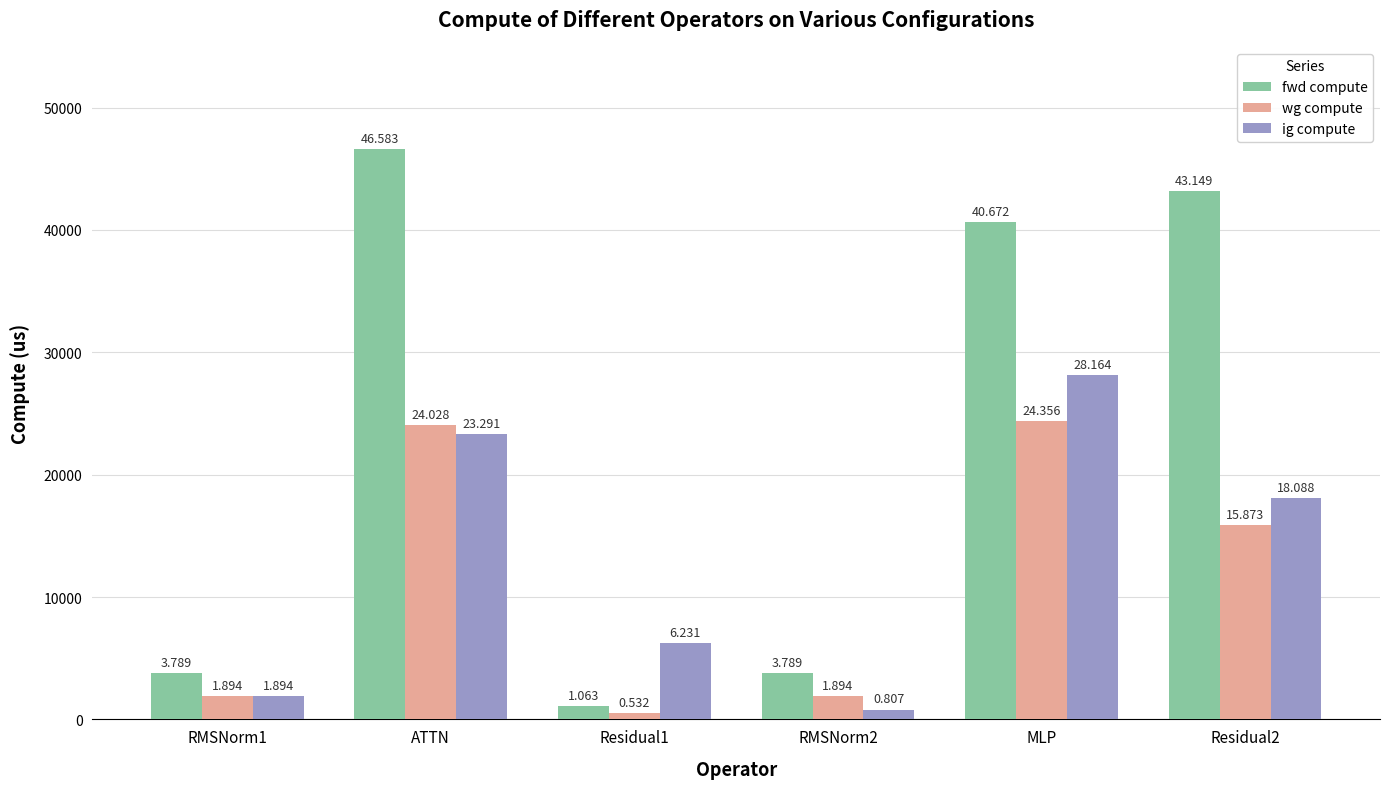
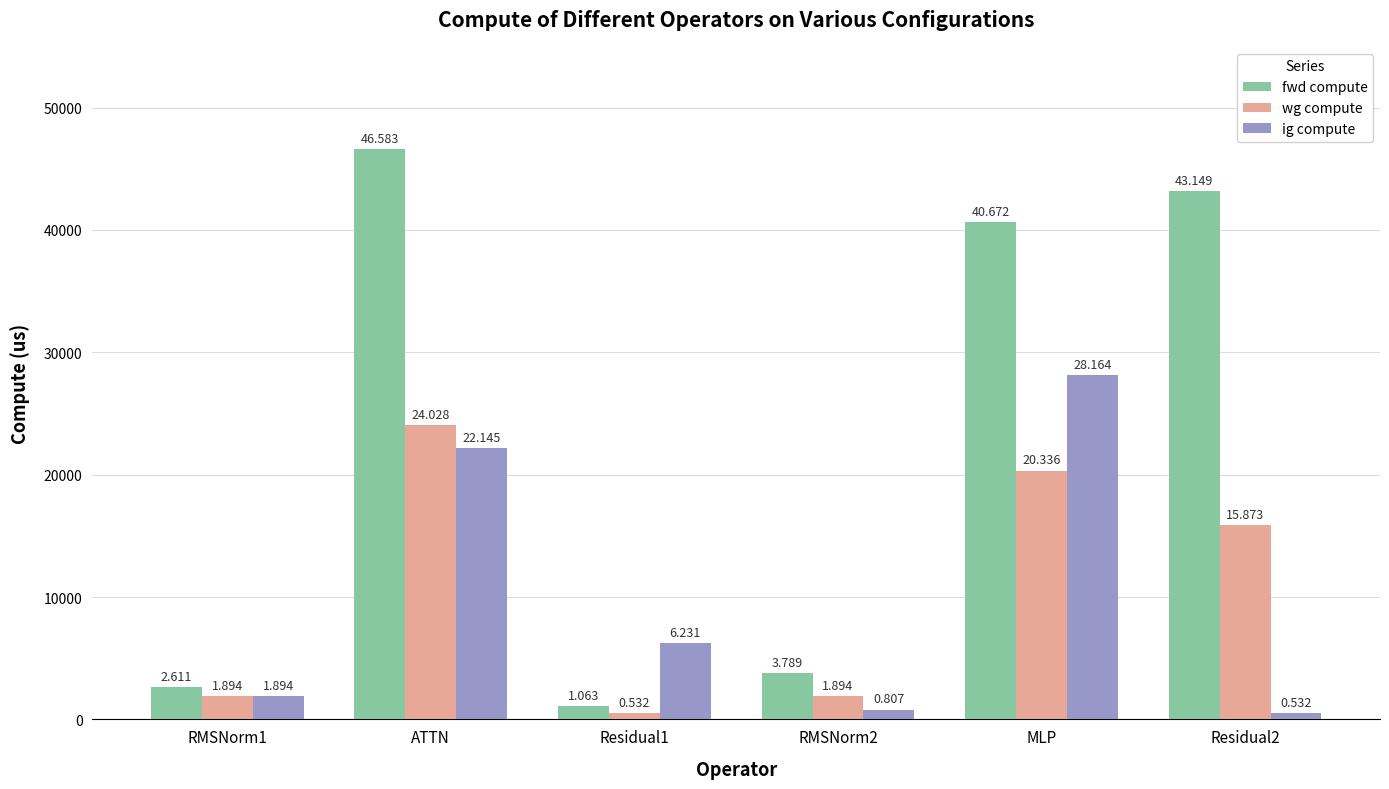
fwd compute, RMSNorm1: 3.789 -> 2.611
ig compute, ATTN: 23.291 -> 22.145
wg compute, MLP: 24.356 -> 20.336
ig compute, Residual2: 18.088 -> 0.532
